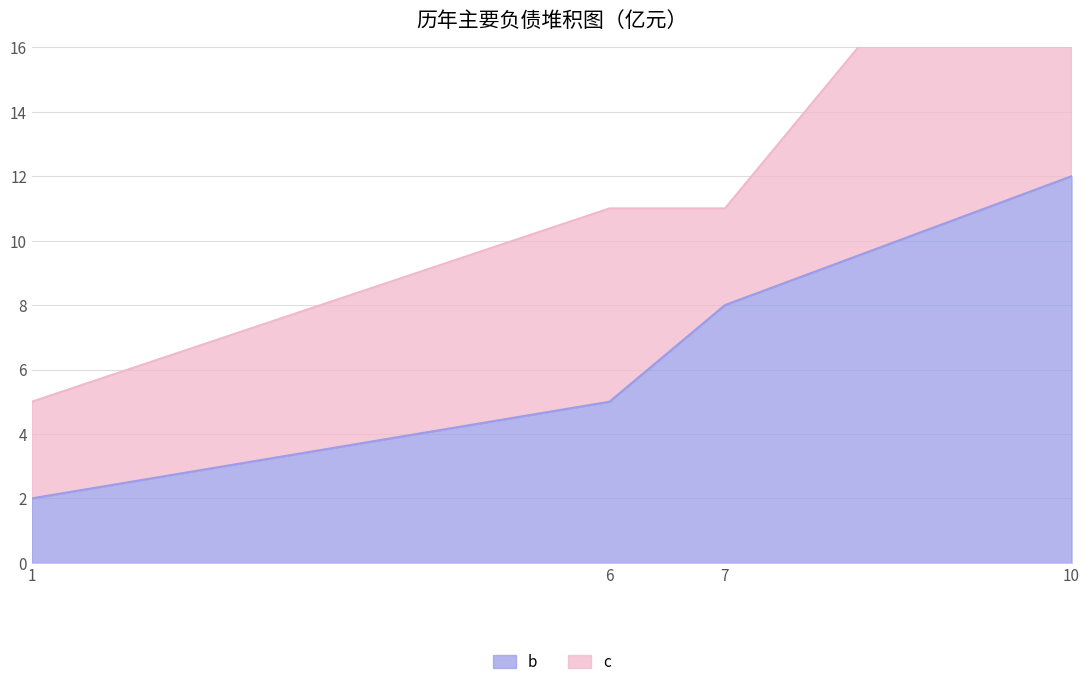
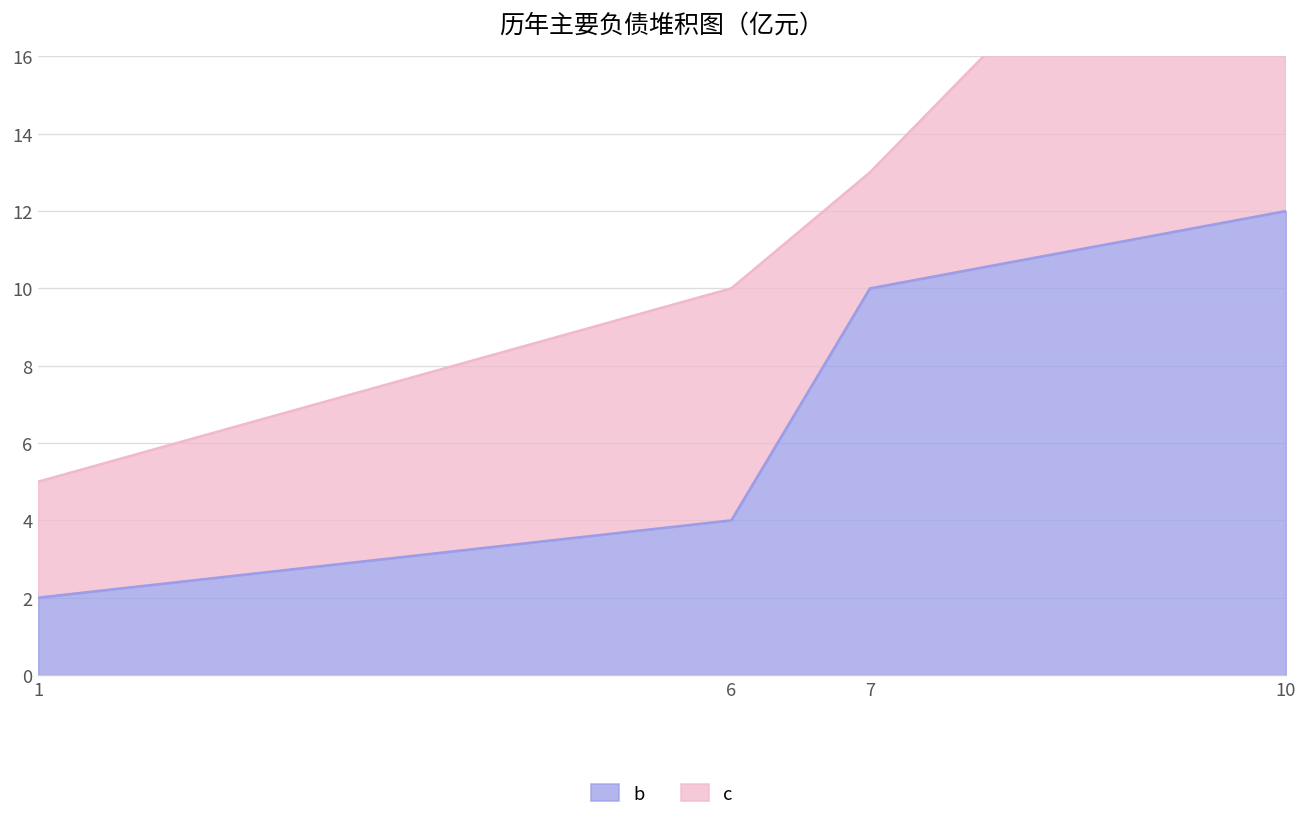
b, 6: 5 -> 4
b, 7: 8 -> 10
